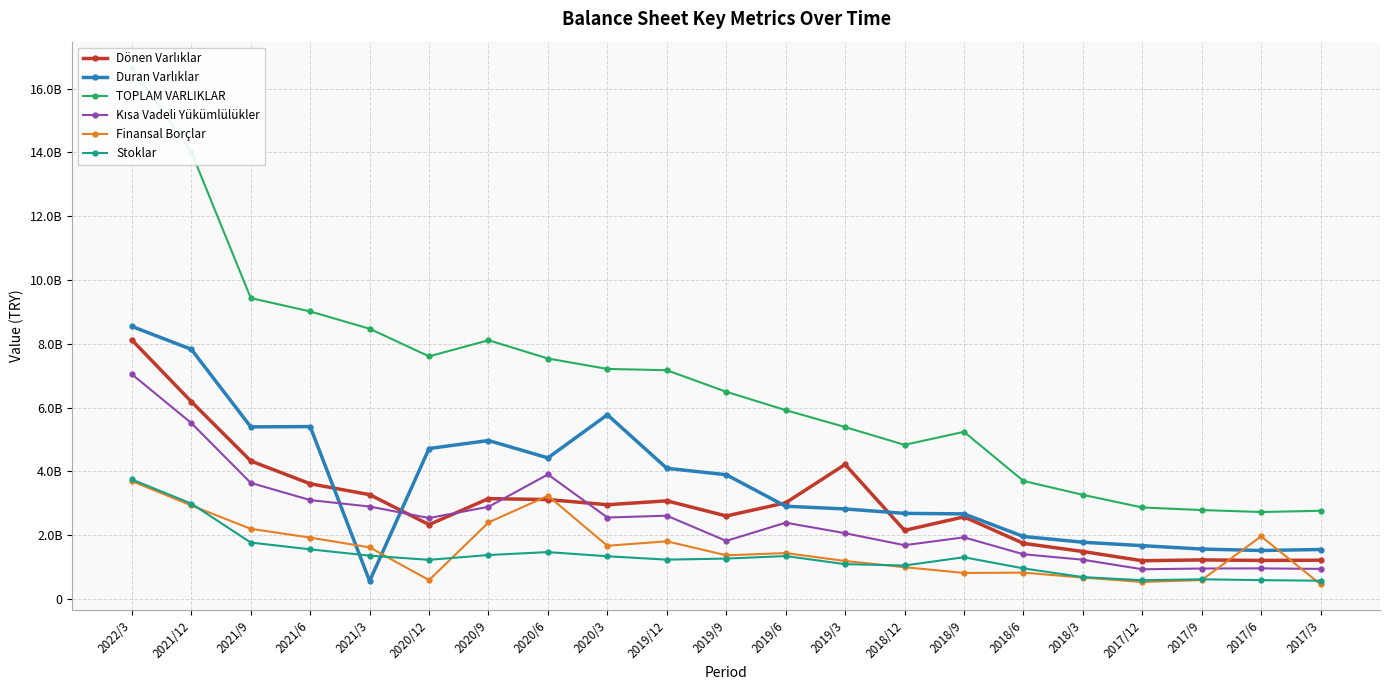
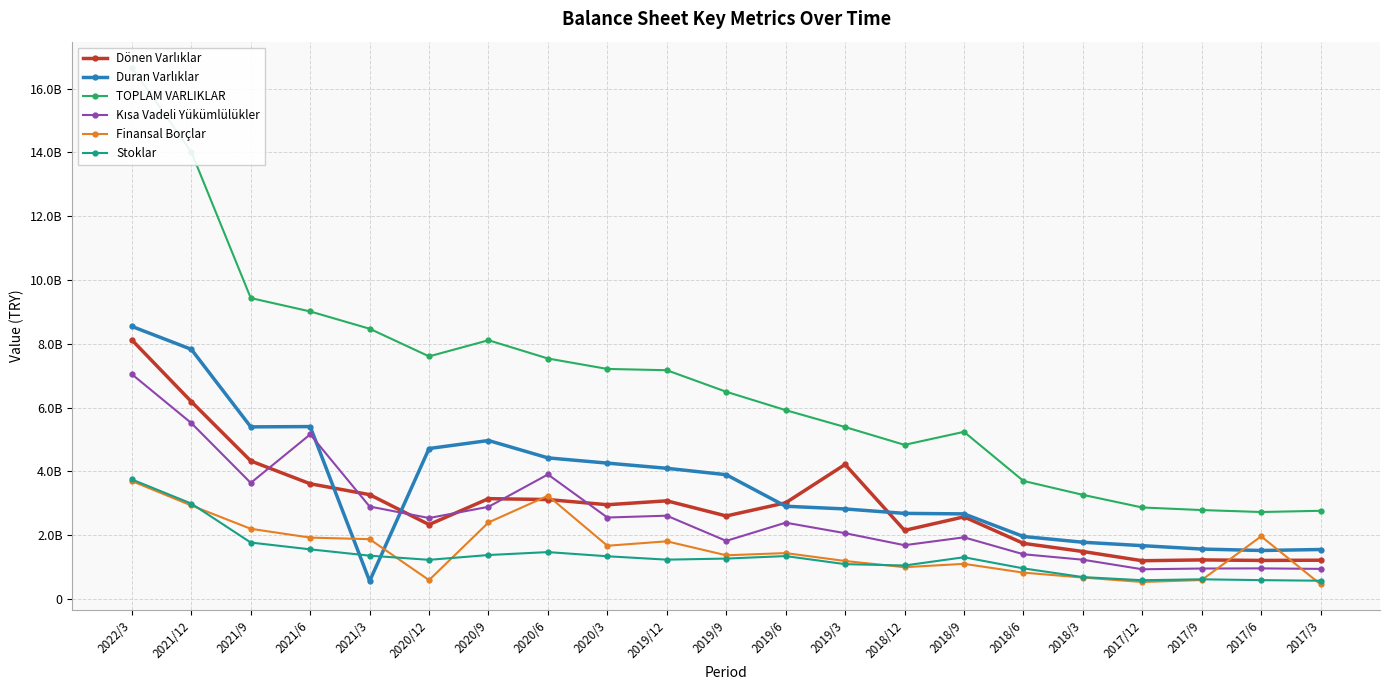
Kısa Vadeli Yükümlülükler, 2021/6: 3100000000 -> 5200000000
Finansal Borçlar, 2021/3: 1600000000 -> 1900000000
Duran Varlıklar, 2020/3: 5800000000 -> 4300000000
Finansal Borçlar, 2018/9: 800000000 -> 1100000000
